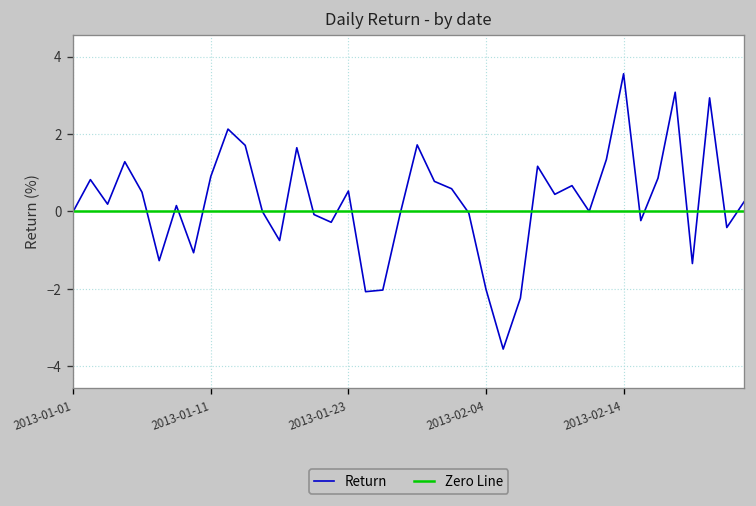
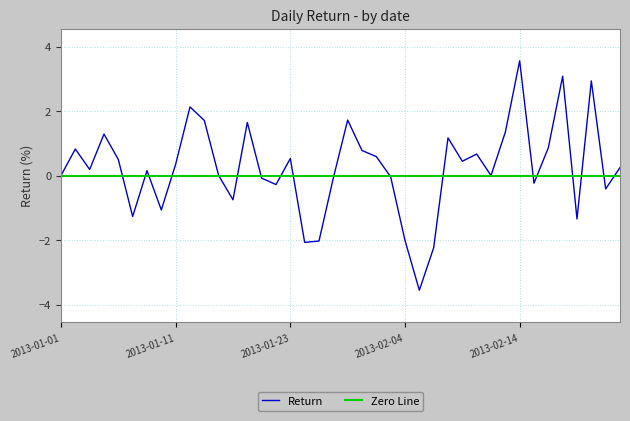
2013-01-11: 0.9 -> 0.4
